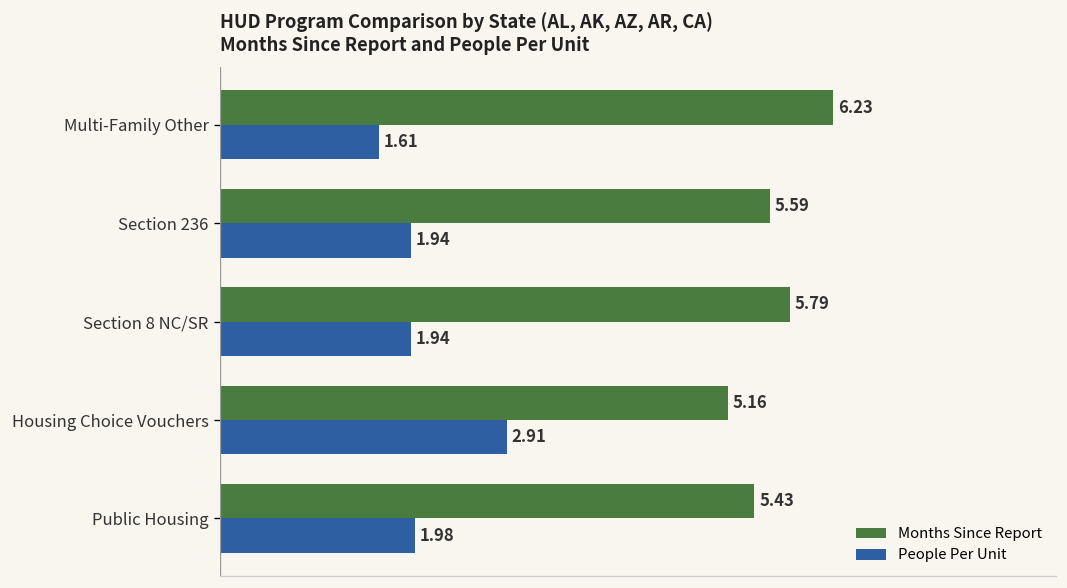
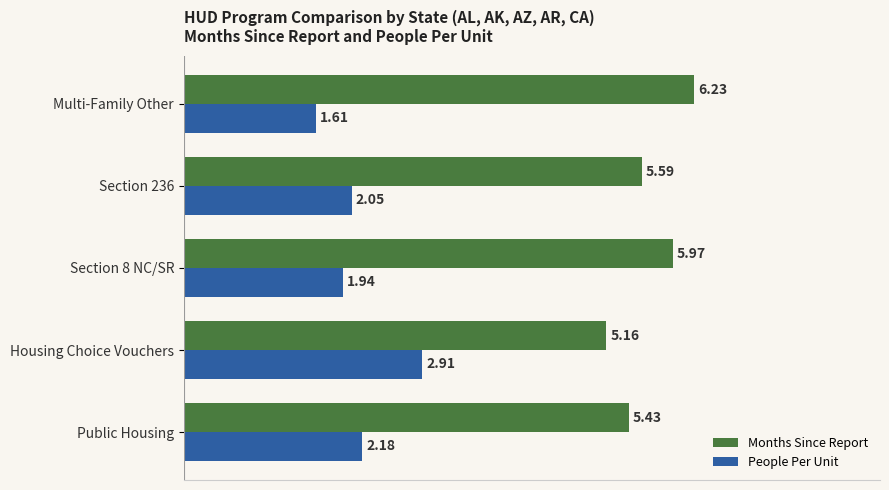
People Per Unit, Section 236: 1.94 -> 2.05
Months Since Report, Section 8 NC/SR: 5.79 -> 5.97
People Per Unit, Public Housing: 1.98 -> 2.18
